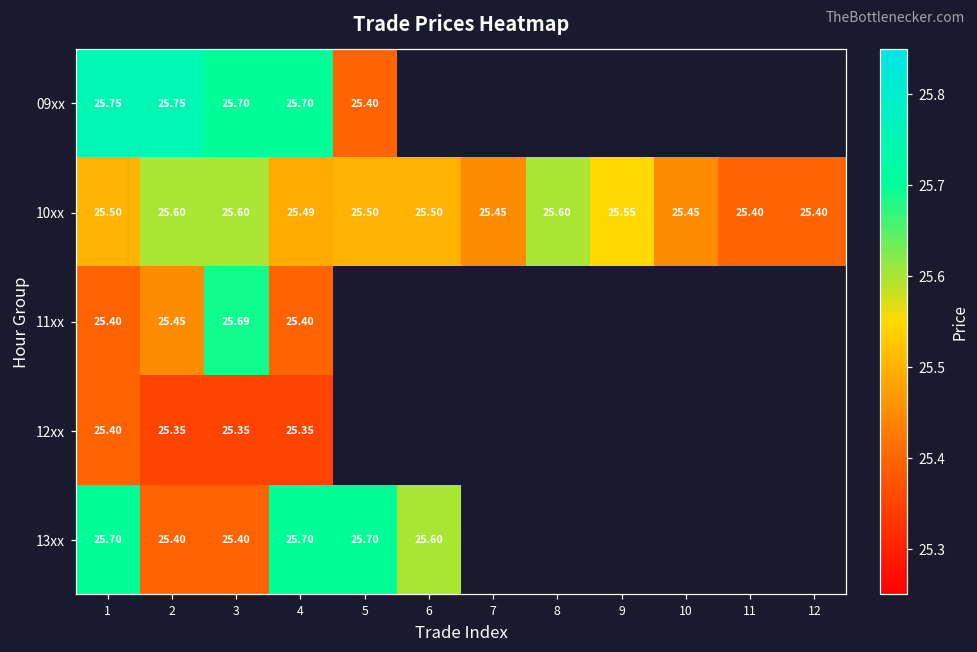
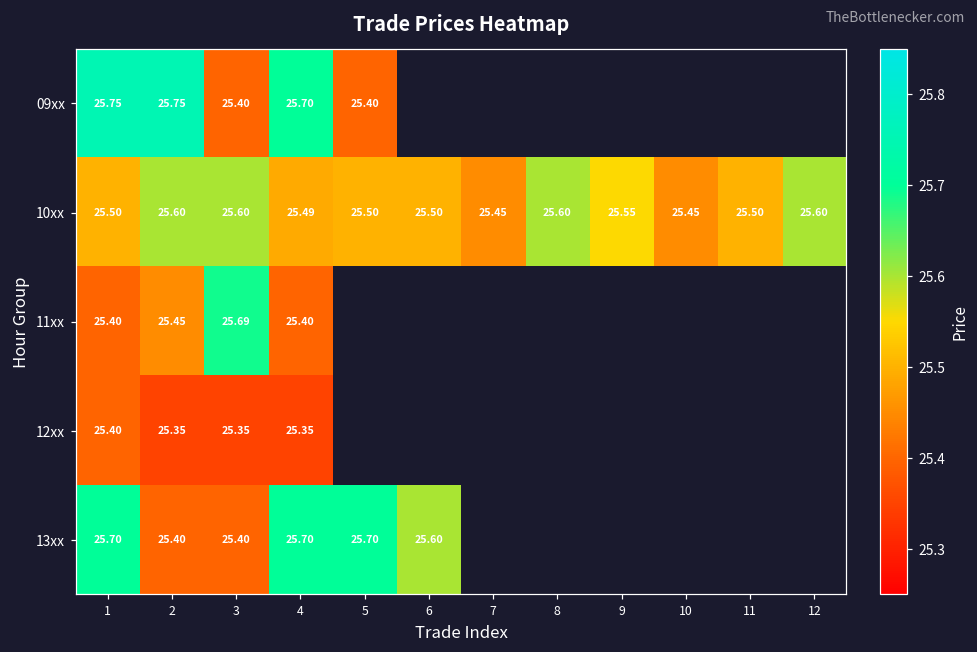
09xx, 3: 25.70 -> 25.40
10xx, 11: 25.40 -> 25.50
10xx, 12: 25.40 -> 25.60
